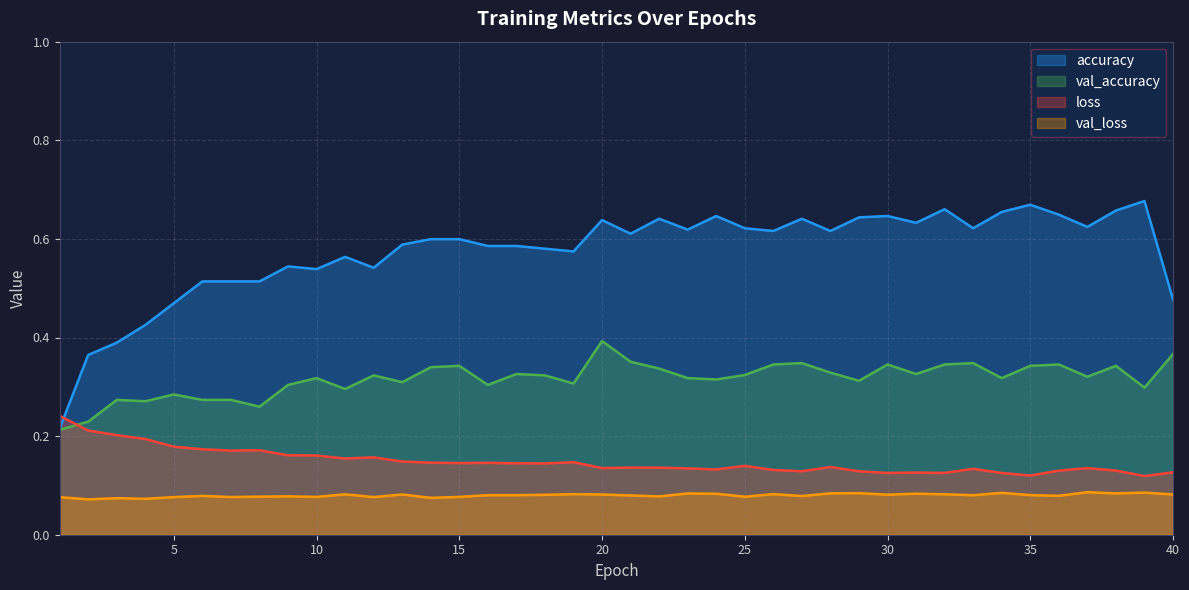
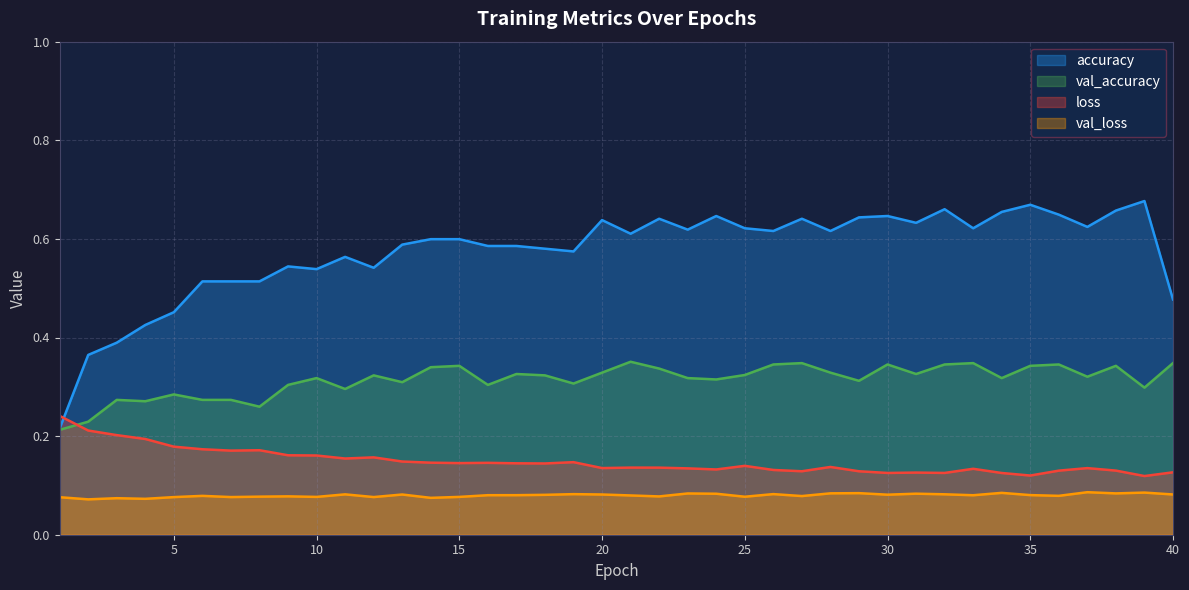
accuracy, 5: 0.47 -> 0.45
val_accuracy, 20: 0.39 -> 0.33
val_accuracy, 40: 0.37 -> 0.35
